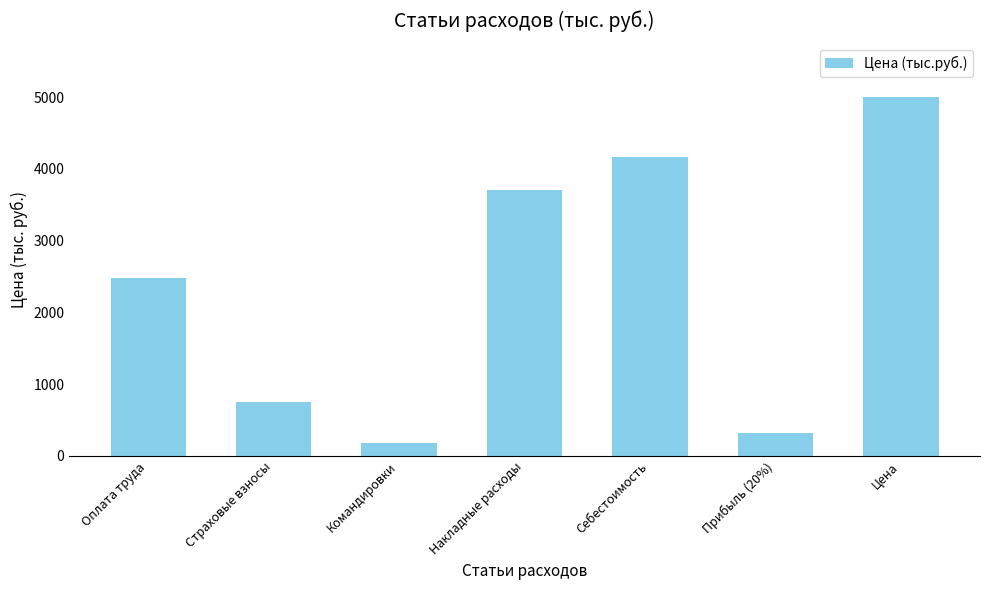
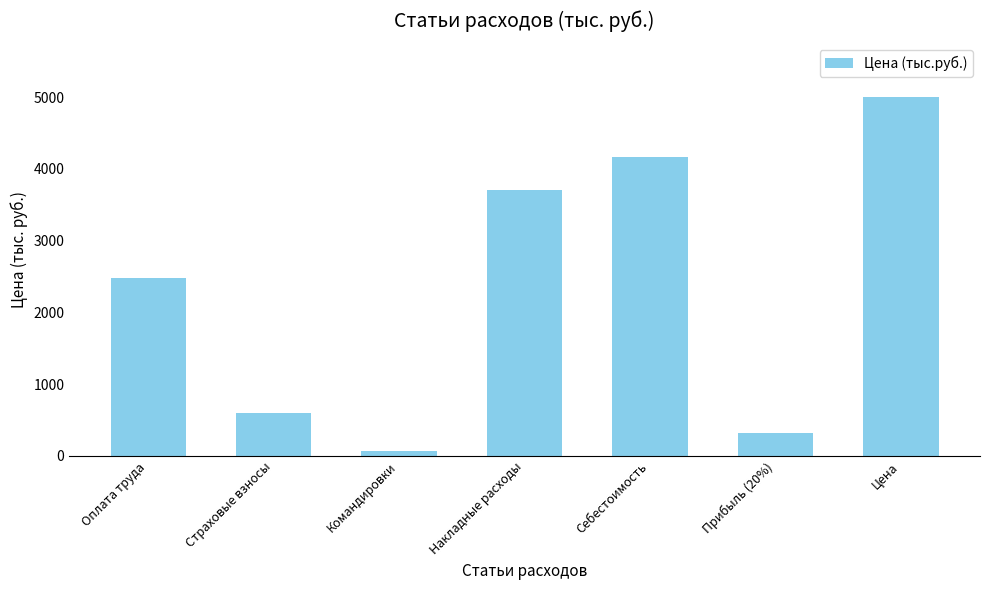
Страховые взносы: 800 -> 600
Командировки: 200 -> 100
